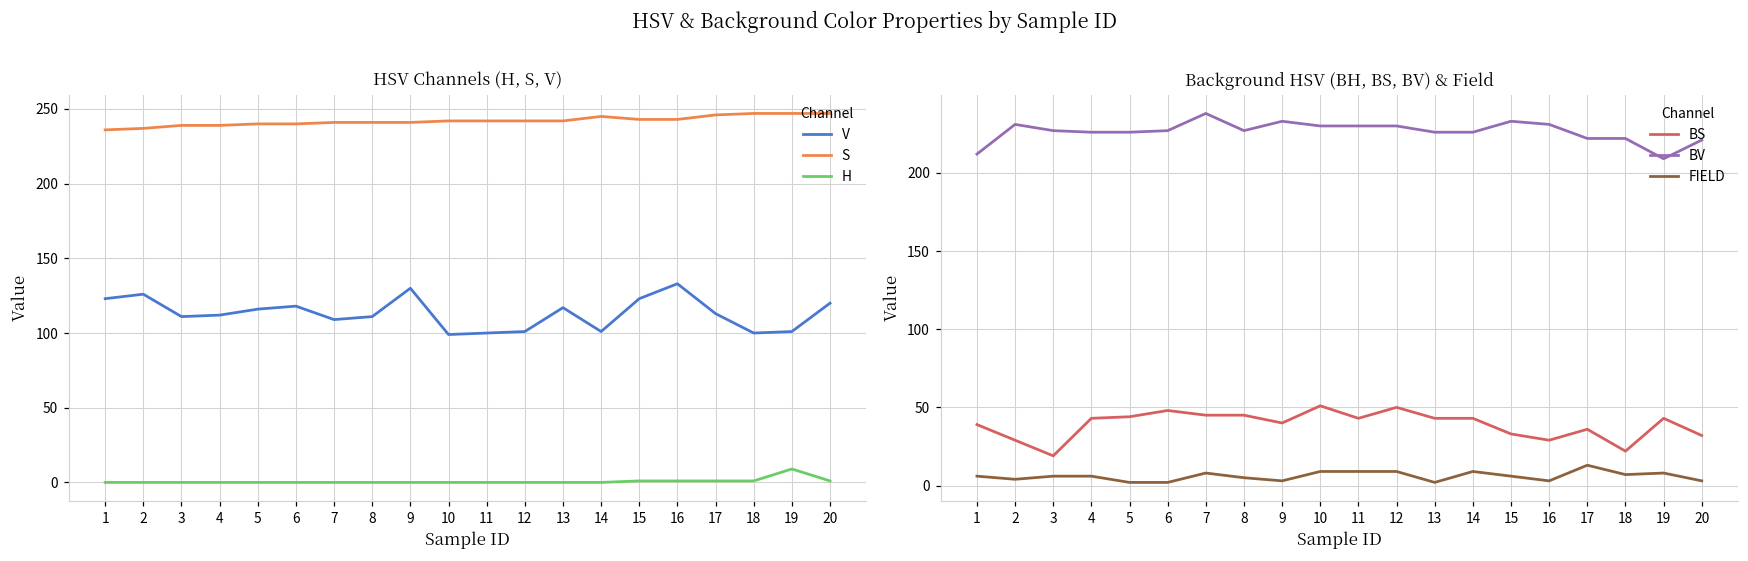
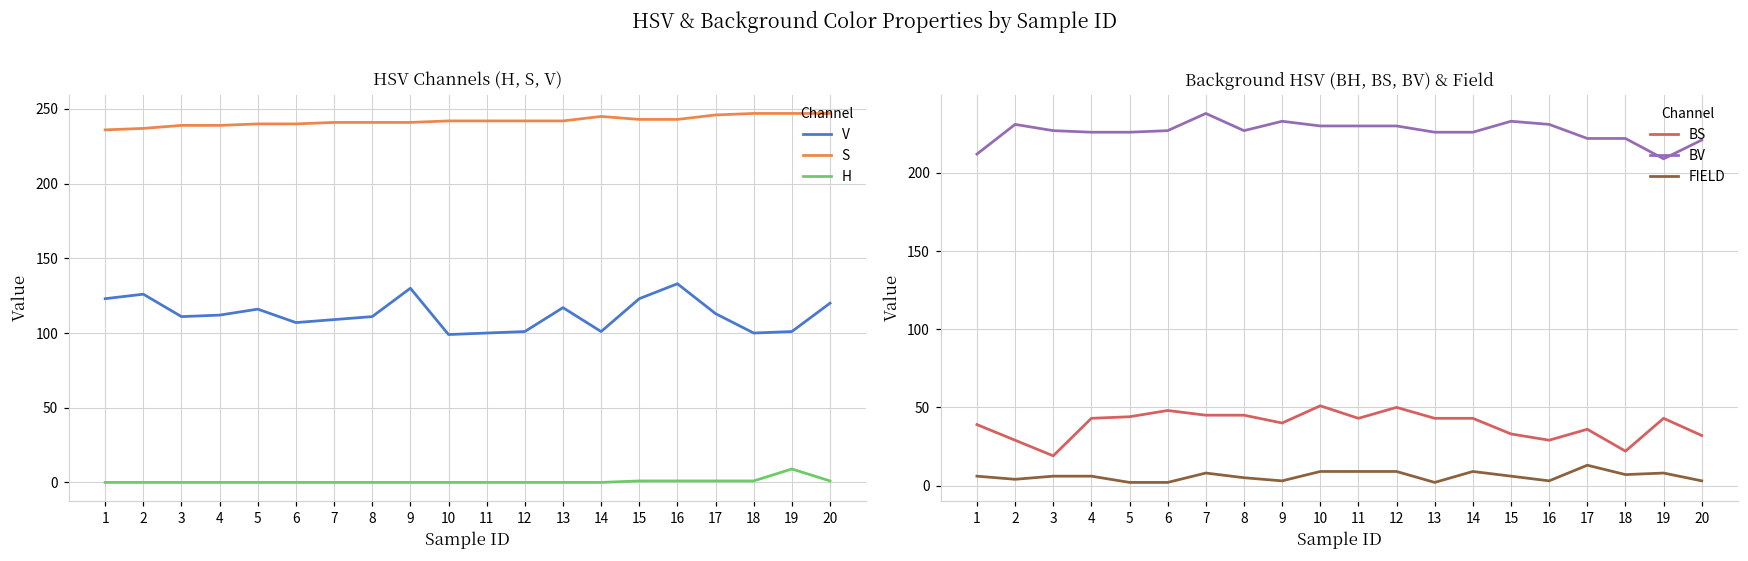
HSV Channels (H, S, V), V, 6: 118 -> 107
